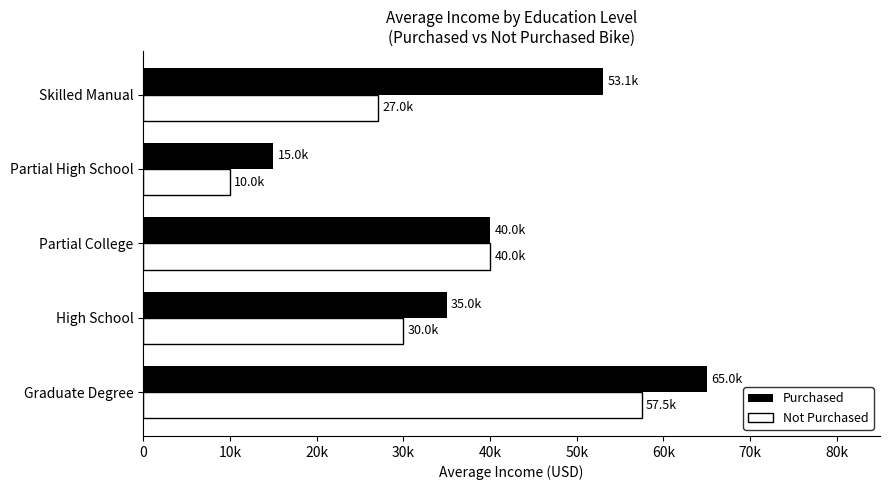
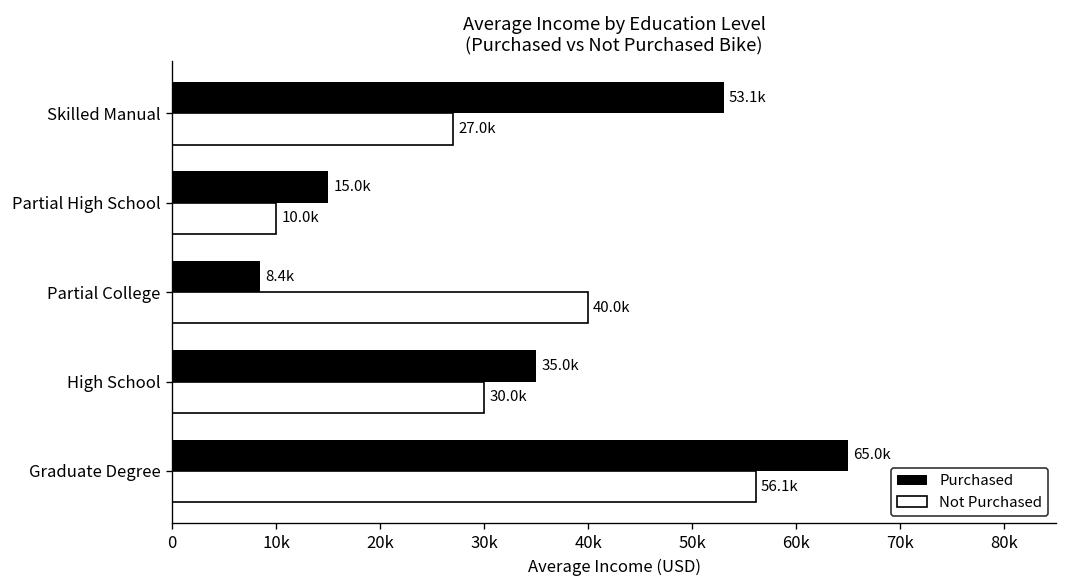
Purchased, Partial College: 40.0k -> 8.4k
Not Purchased, Graduate Degree: 57.5k -> 56.1k
